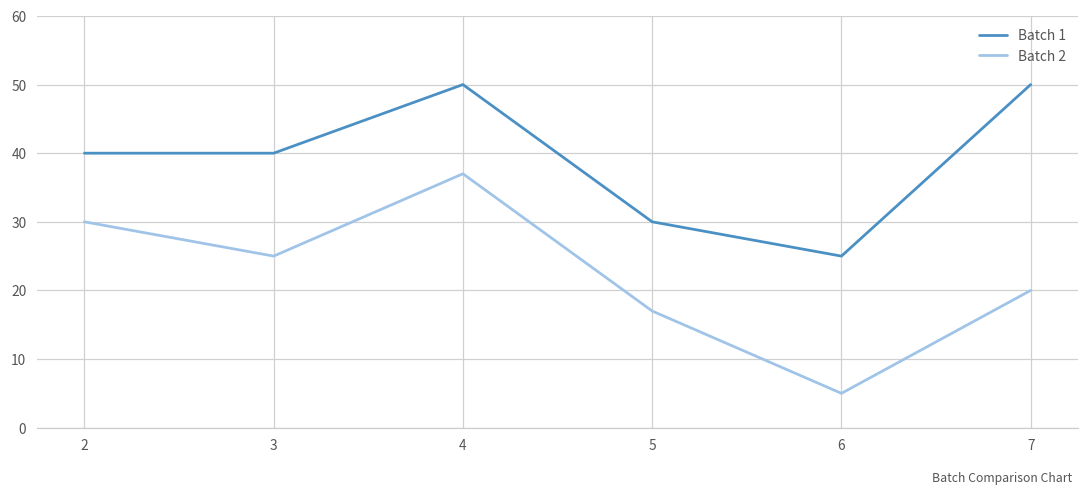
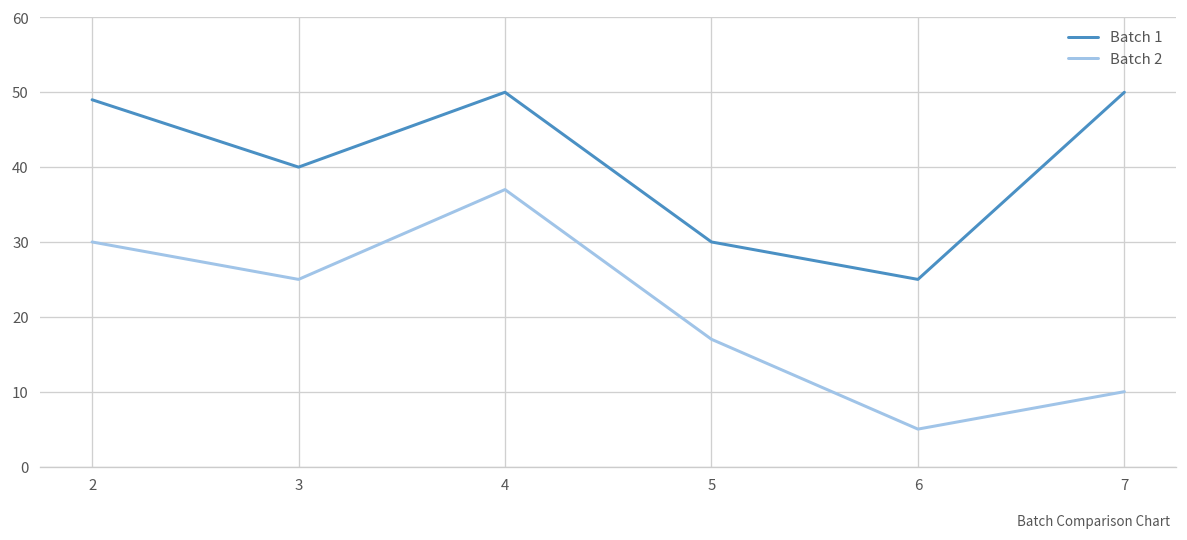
Batch 1, 2: 40 -> 49
Batch 2, 7: 20 -> 10
